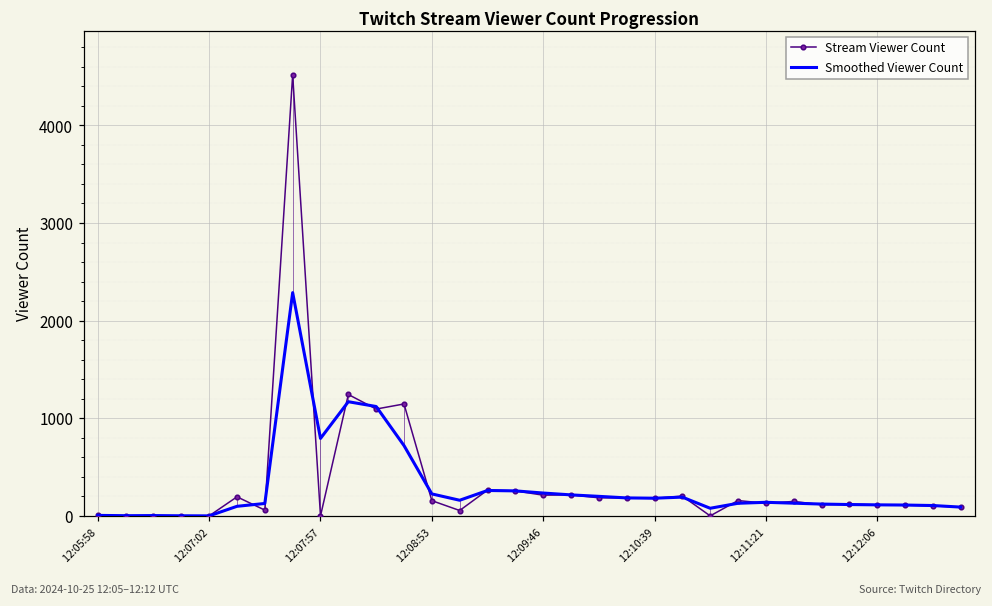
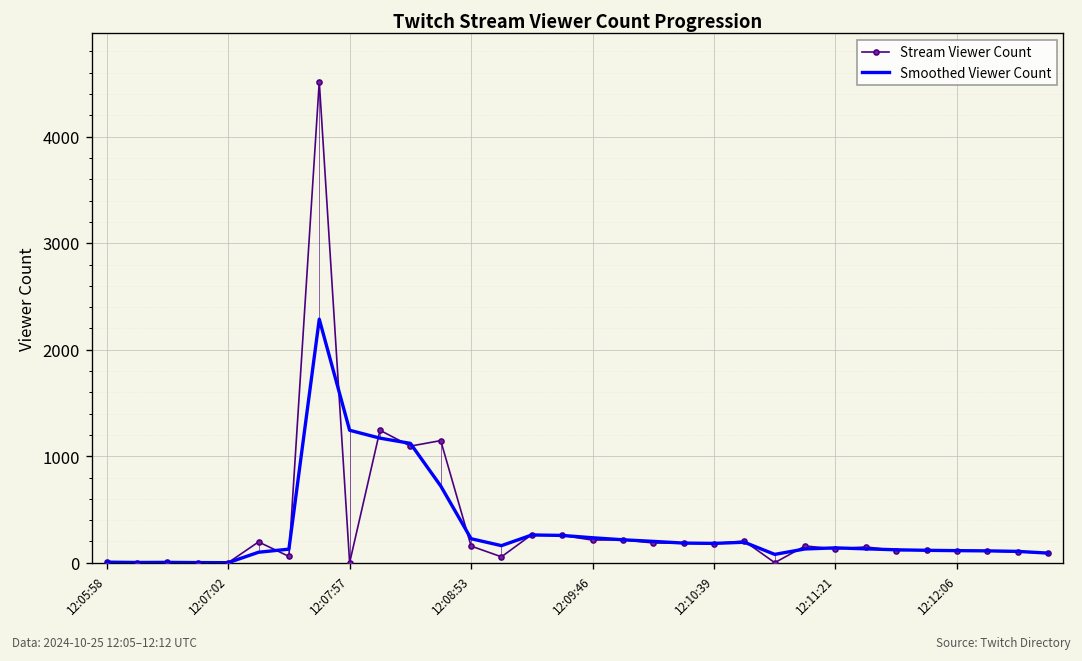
Smoothed Viewer Count, 12:07:57: 800 -> 1200
